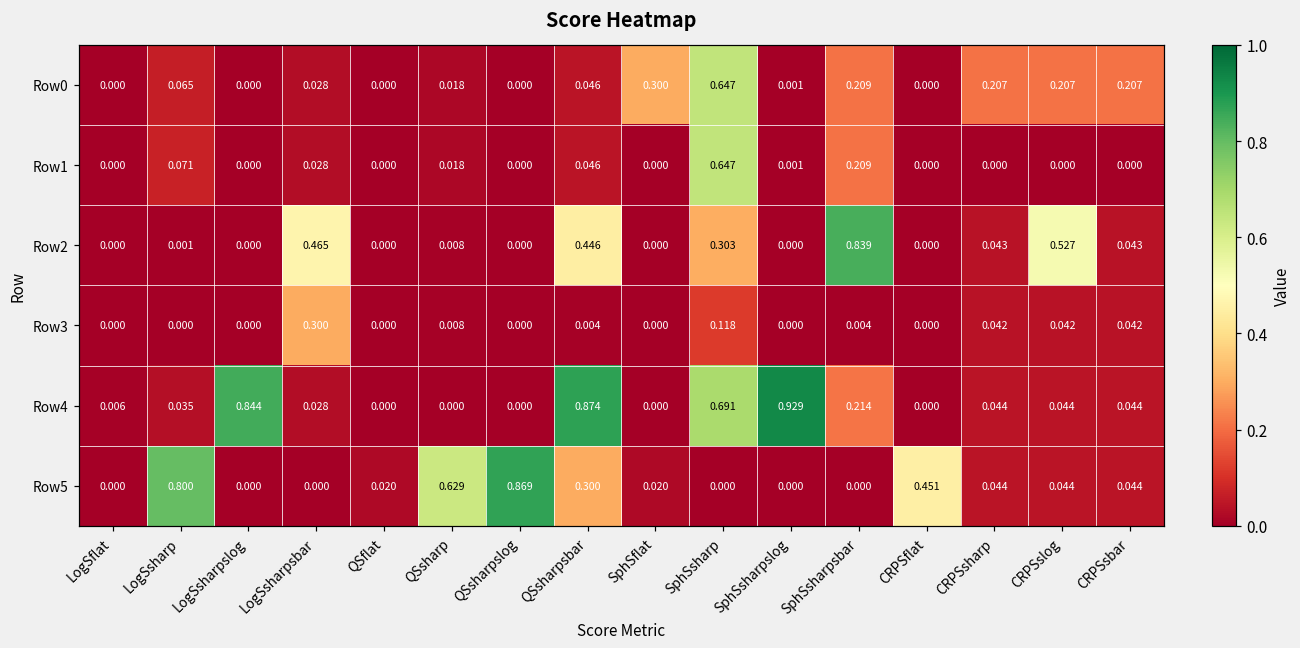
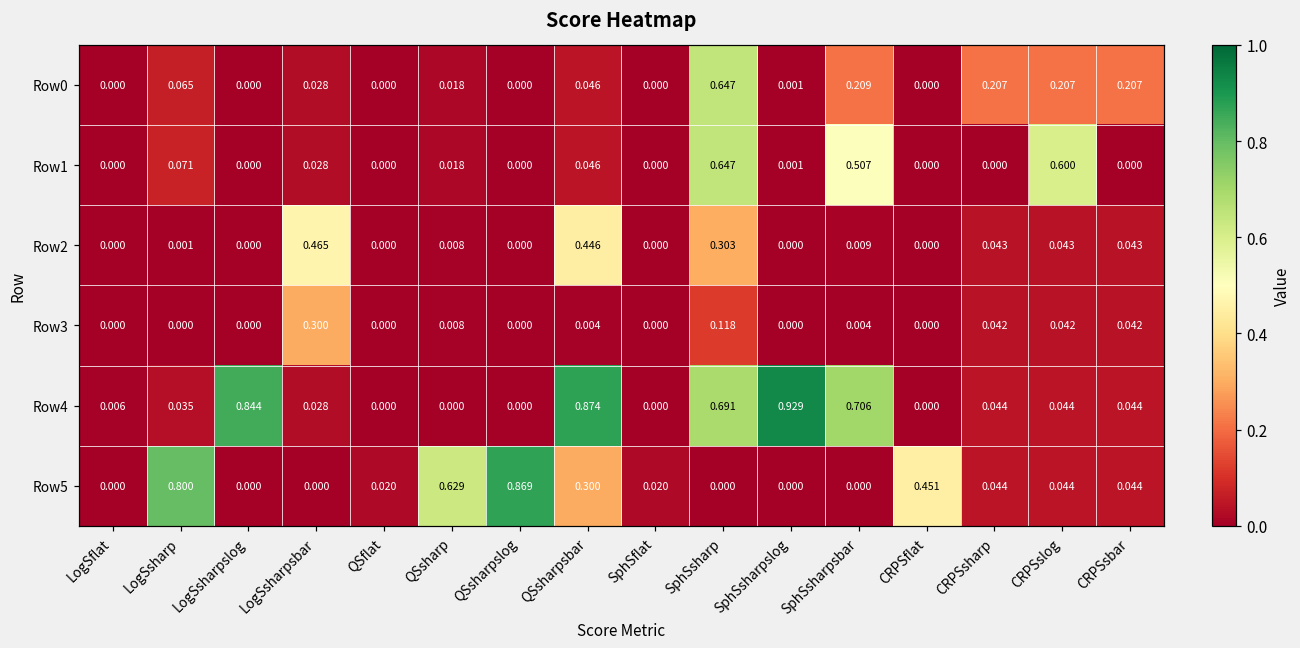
Row0, SphSflat: 0.300 -> 0.000
Row1, SphSsharpsbar: 0.209 -> 0.507
Row1, CRPSslog: 0.000 -> 0.600
Row2, SphSsharpsbar: 0.839 -> 0.009
Row2, CRPSslog: 0.527 -> 0.043
Row4, SphSsharpsbar: 0.214 -> 0.706
